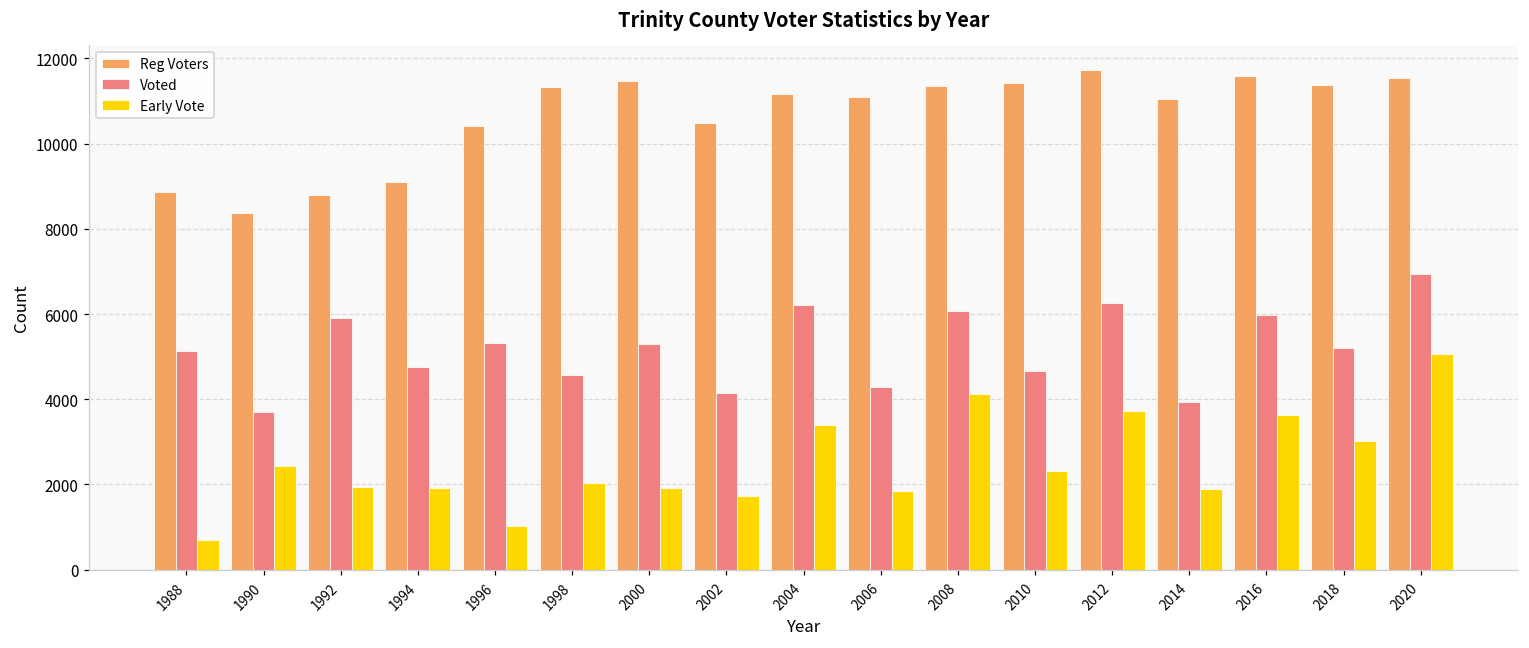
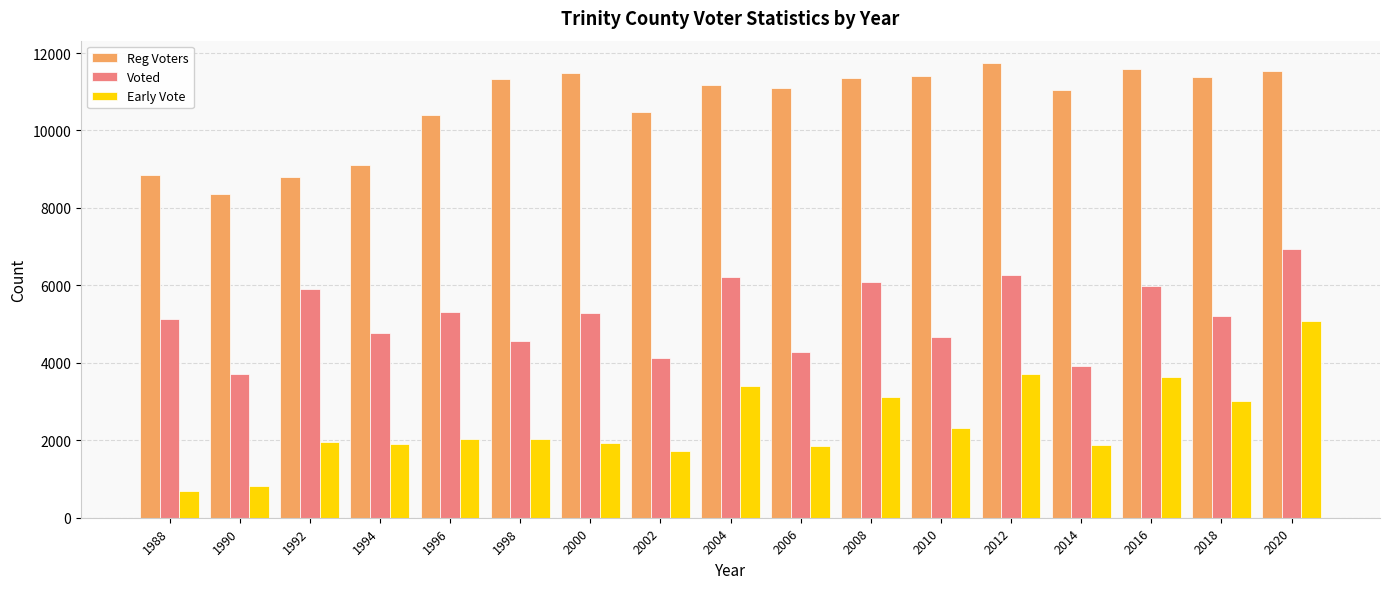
Early Vote, 1990: 2400 -> 800
Early Vote, 1996: 1000 -> 2000
Early Vote, 2008: 4100 -> 3100
